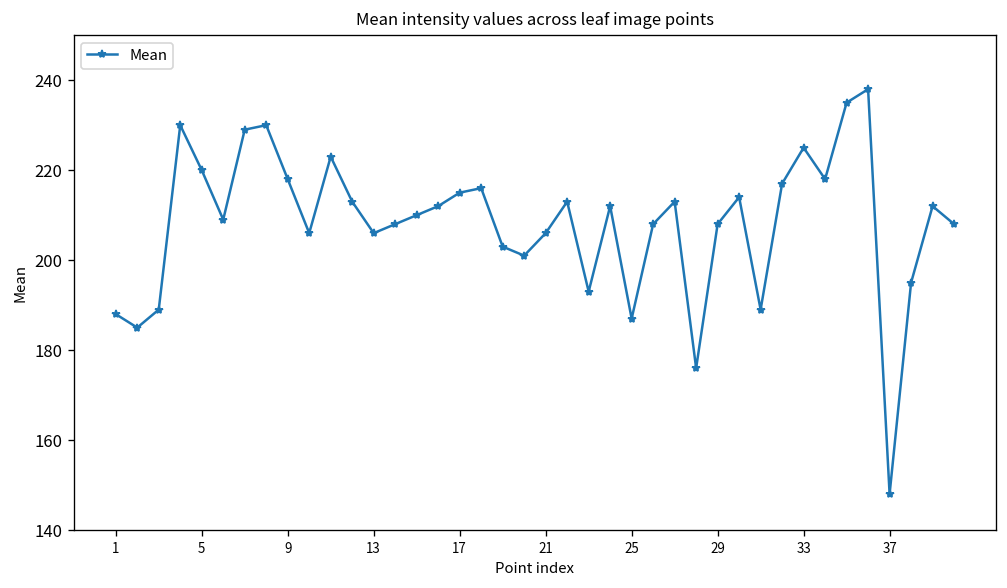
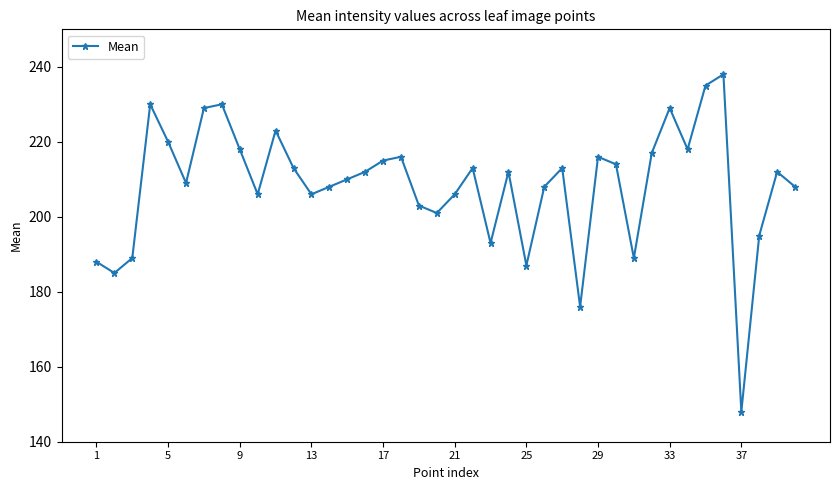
29: 208 -> 216
33: 225 -> 229
